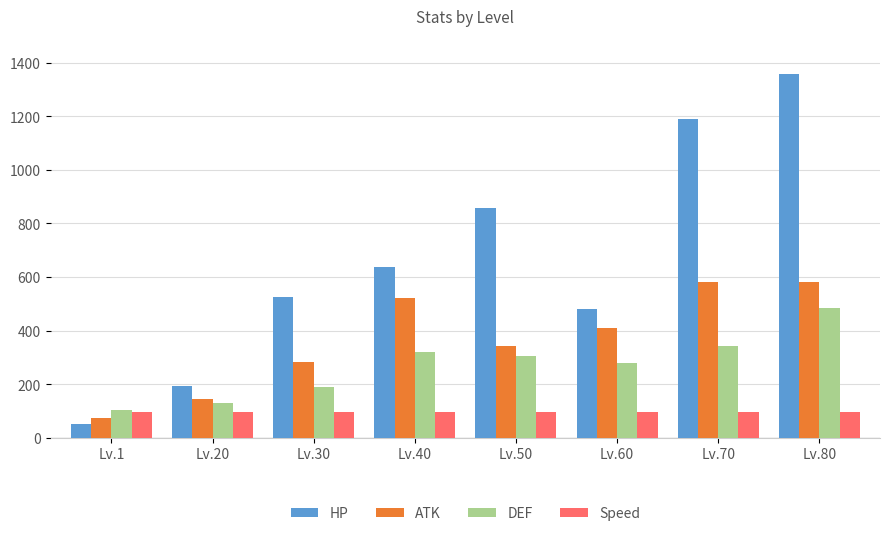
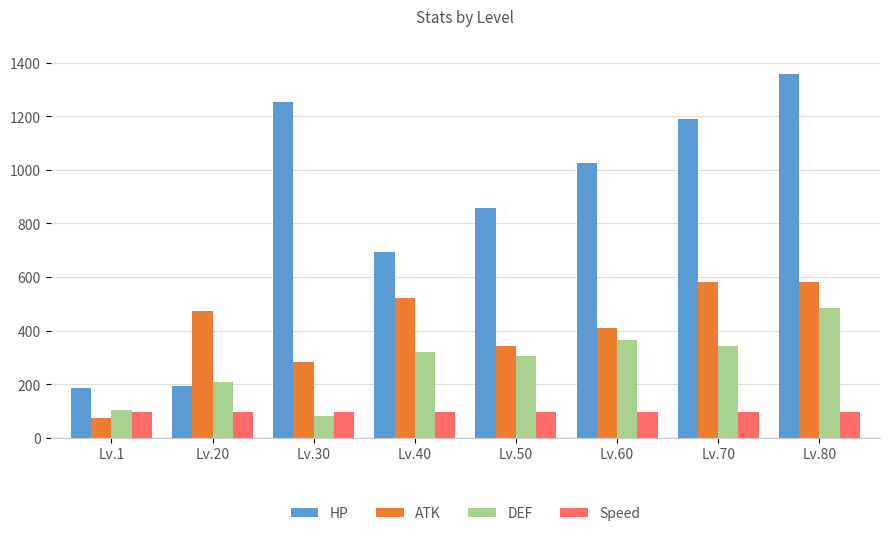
HP, Lv.1: 50 -> 180
ATK, Lv.20: 140 -> 470
DEF, Lv.20: 130 -> 210
HP, Lv.30: 530 -> 1250
DEF, Lv.30: 190 -> 80
HP, Lv.40: 640 -> 690
HP, Lv.60: 480 -> 1030
DEF, Lv.60: 280 -> 370
